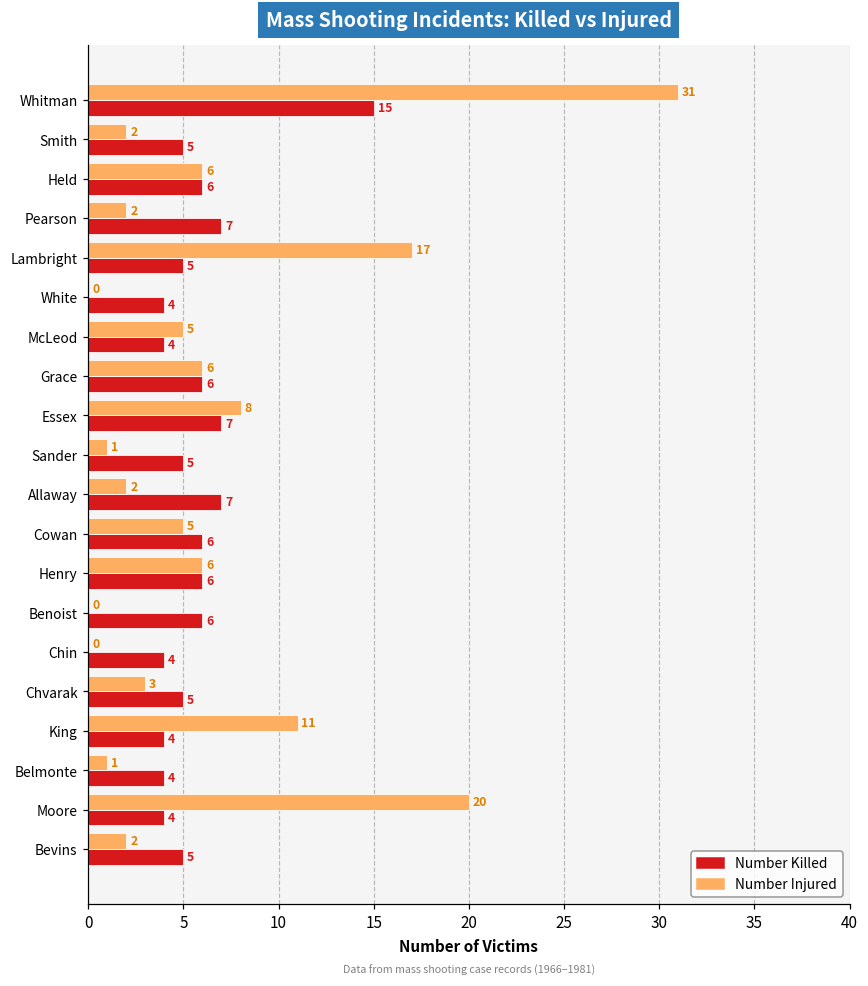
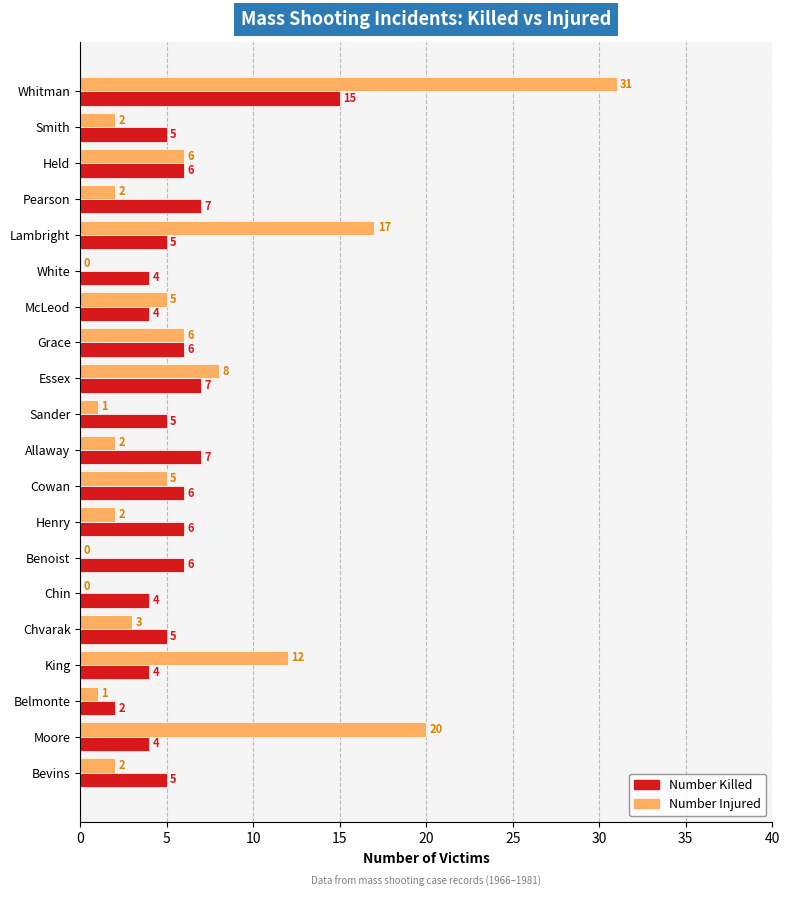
Number Injured, Henry: 6 -> 2
Number Injured, King: 11 -> 12
Number Killed, Belmonte: 4 -> 2
